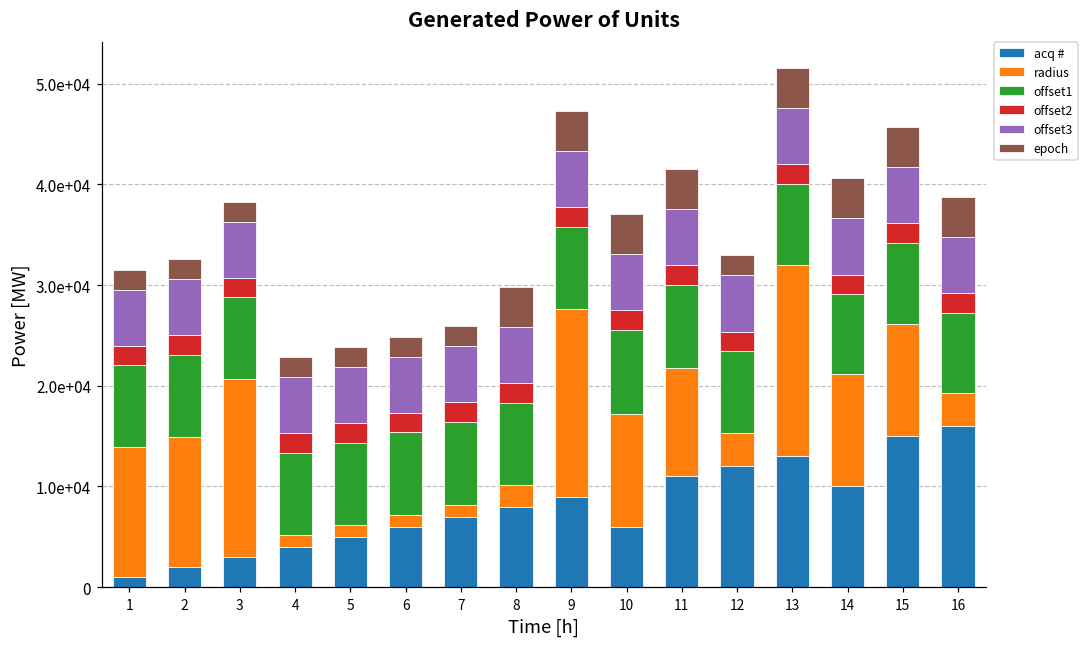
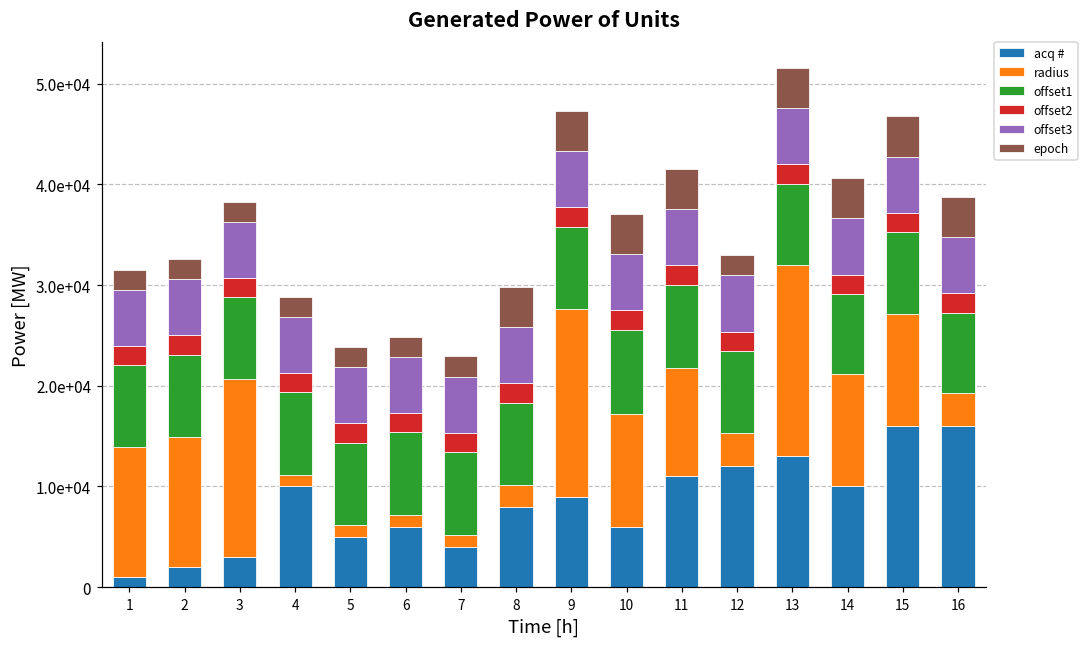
acq #, 4: 4000 -> 10000
acq #, 7: 7000 -> 4000
acq #, 15: 15000 -> 16000
